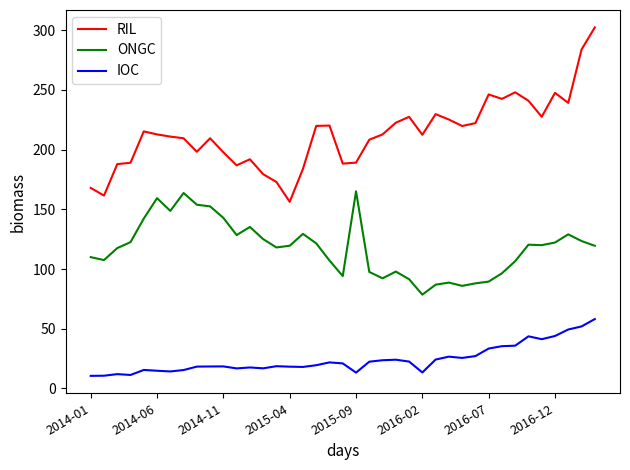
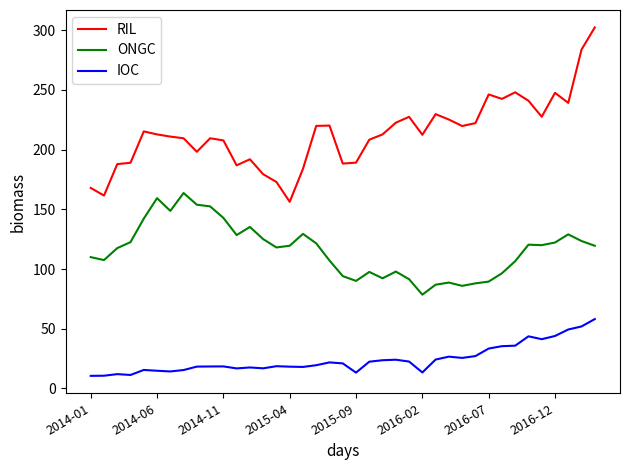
RIL, 2014-11: 198 -> 208
ONGC, 2015-09: 165 -> 90
